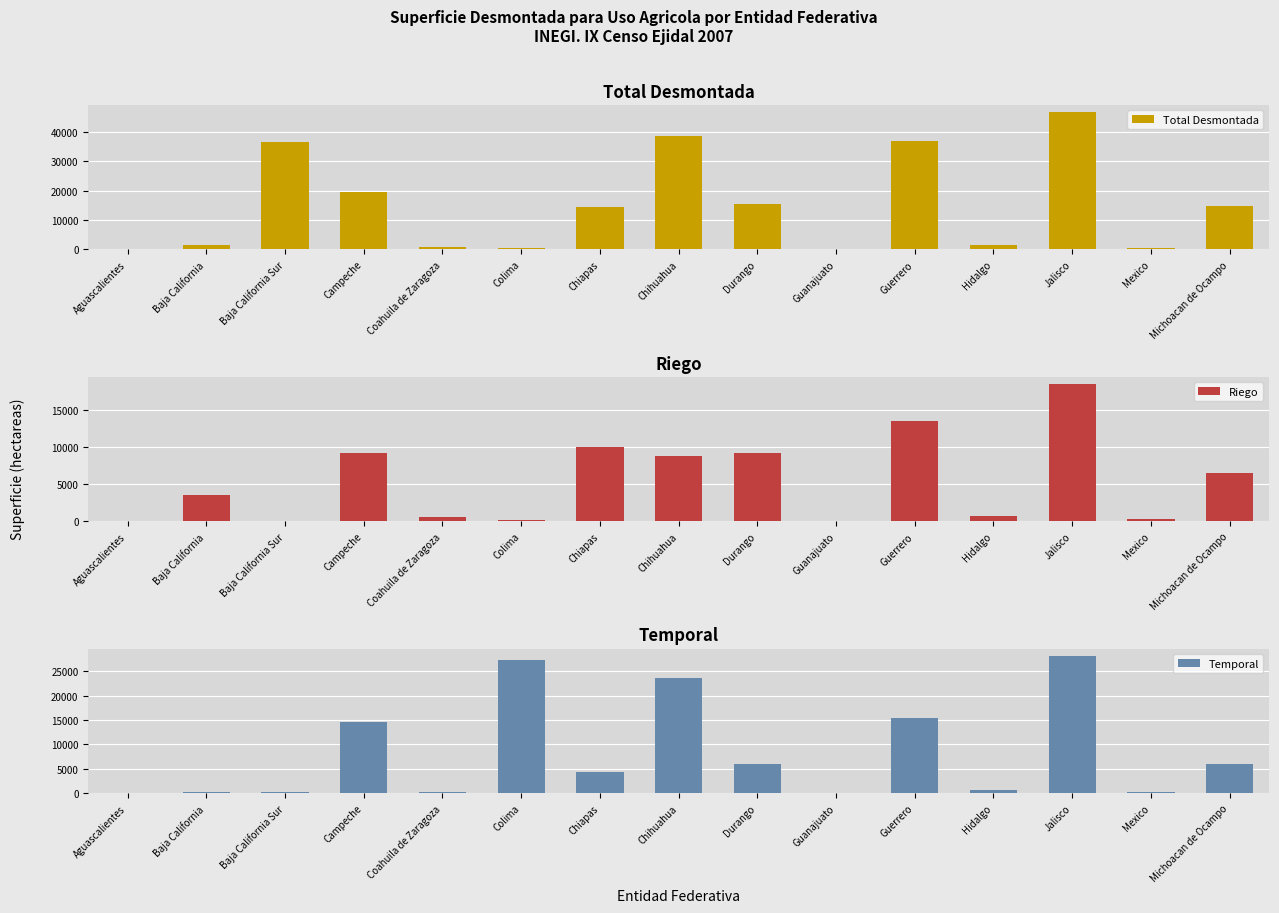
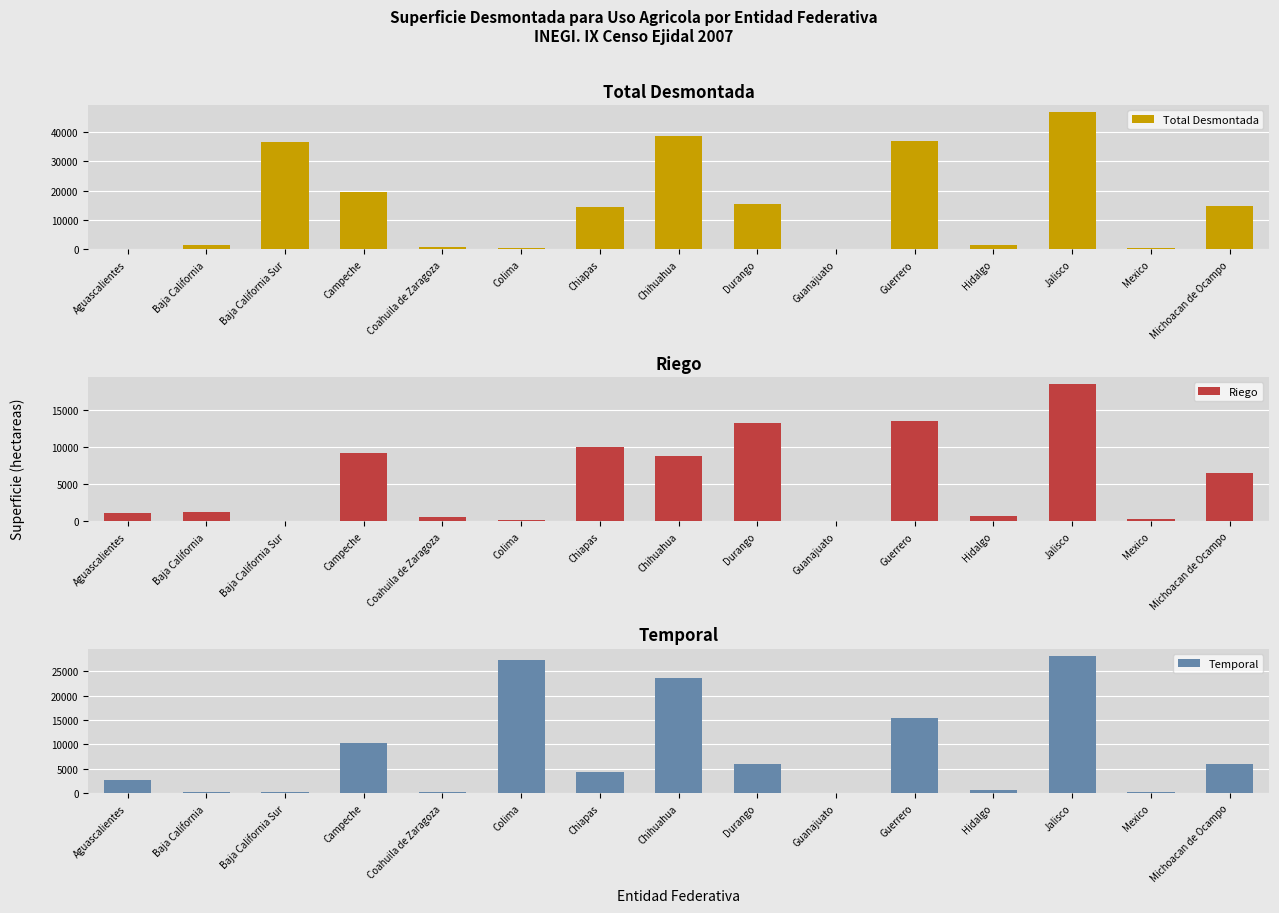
Riego, Aguascalientes: 0 -> 1000
Riego, Baja California: 4000 -> 1000
Riego, Durango: 9000 -> 13000
Temporal, Aguascalientes: 0 -> 3000
Temporal, Campeche: 15000 -> 10000
